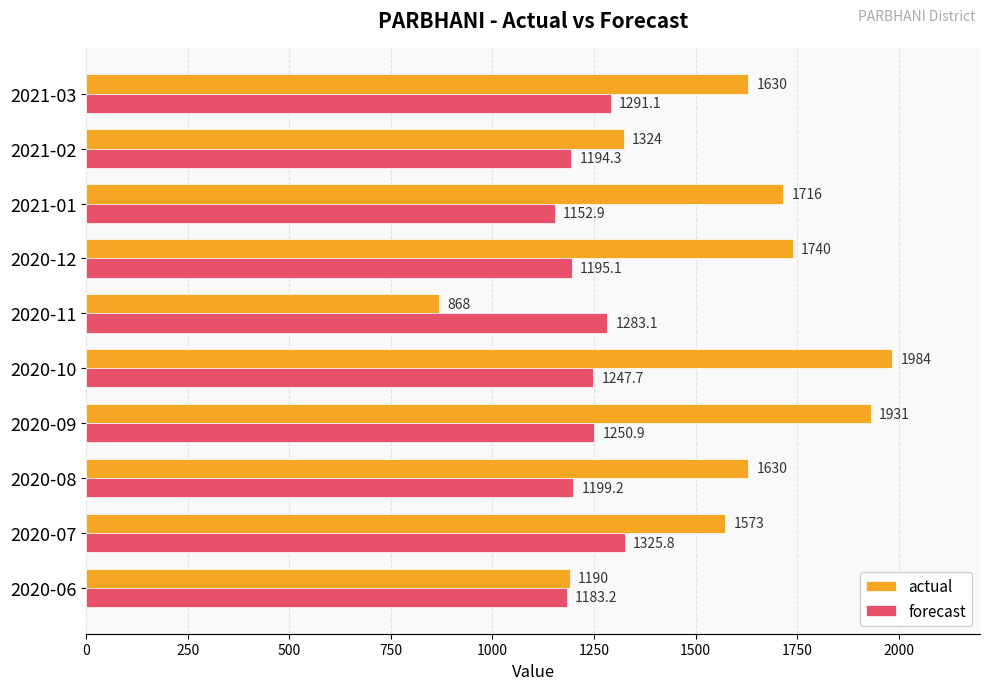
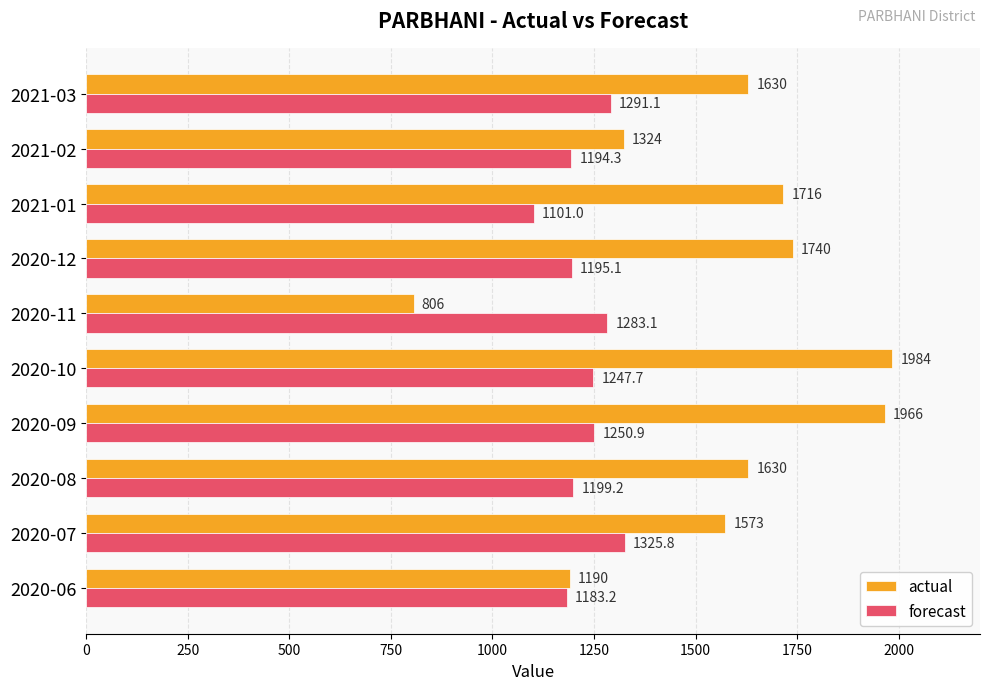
forecast, 2021-01: 1152.9 -> 1101.0
actual, 2020-11: 868 -> 806
actual, 2020-09: 1931 -> 1966
